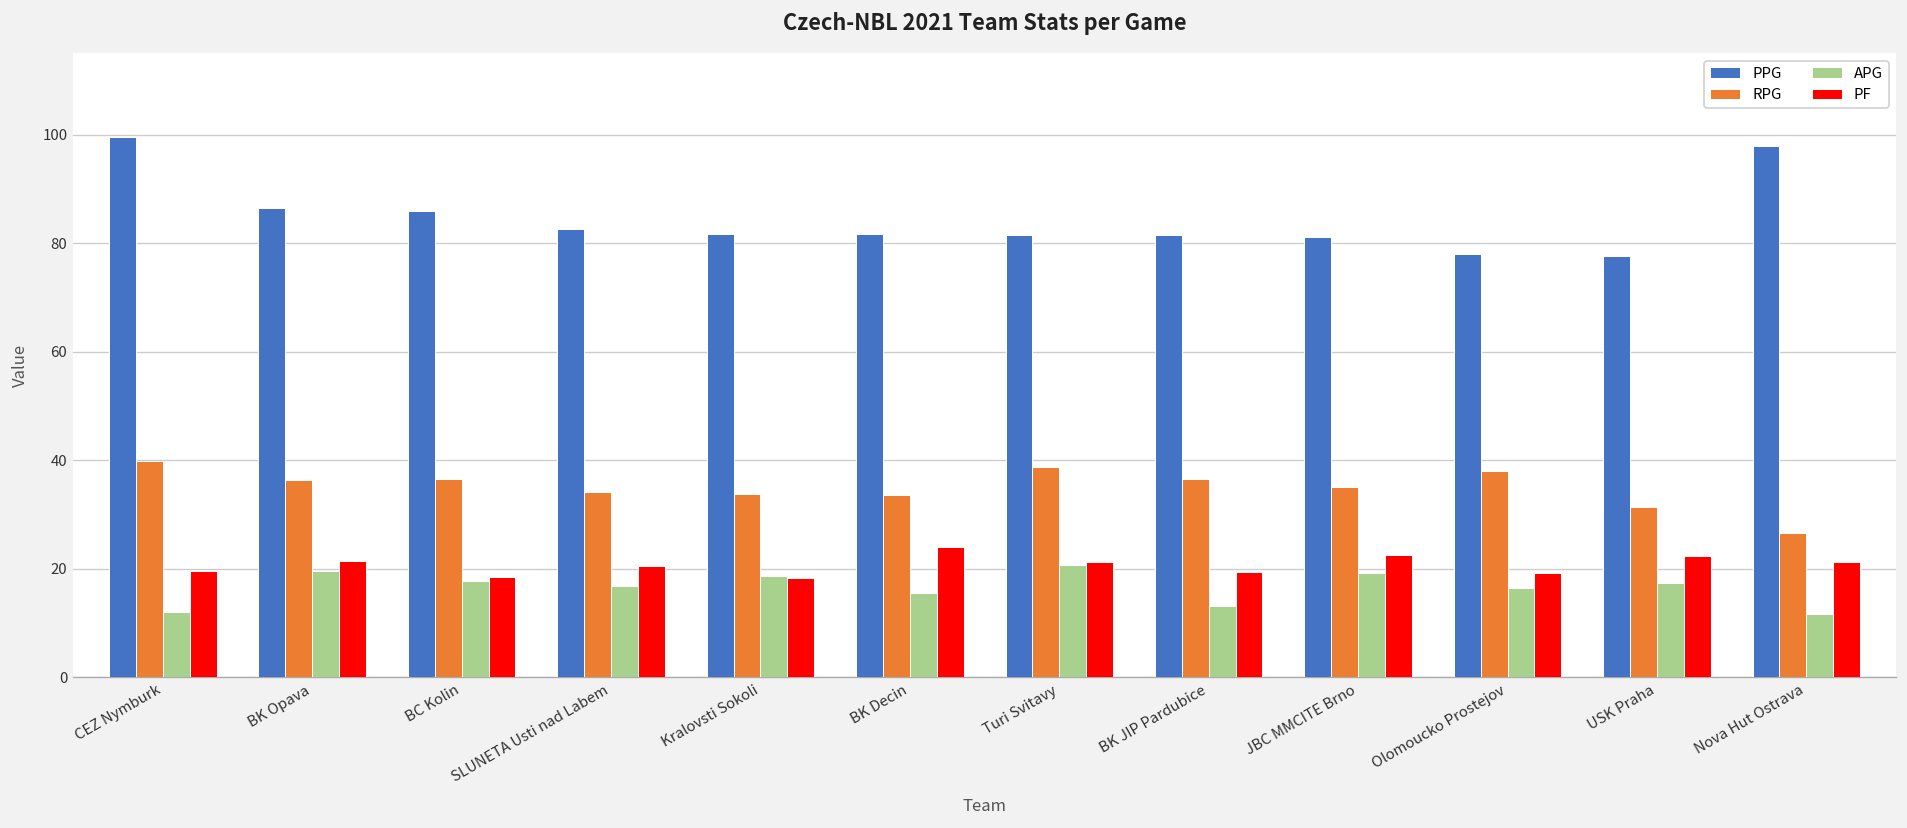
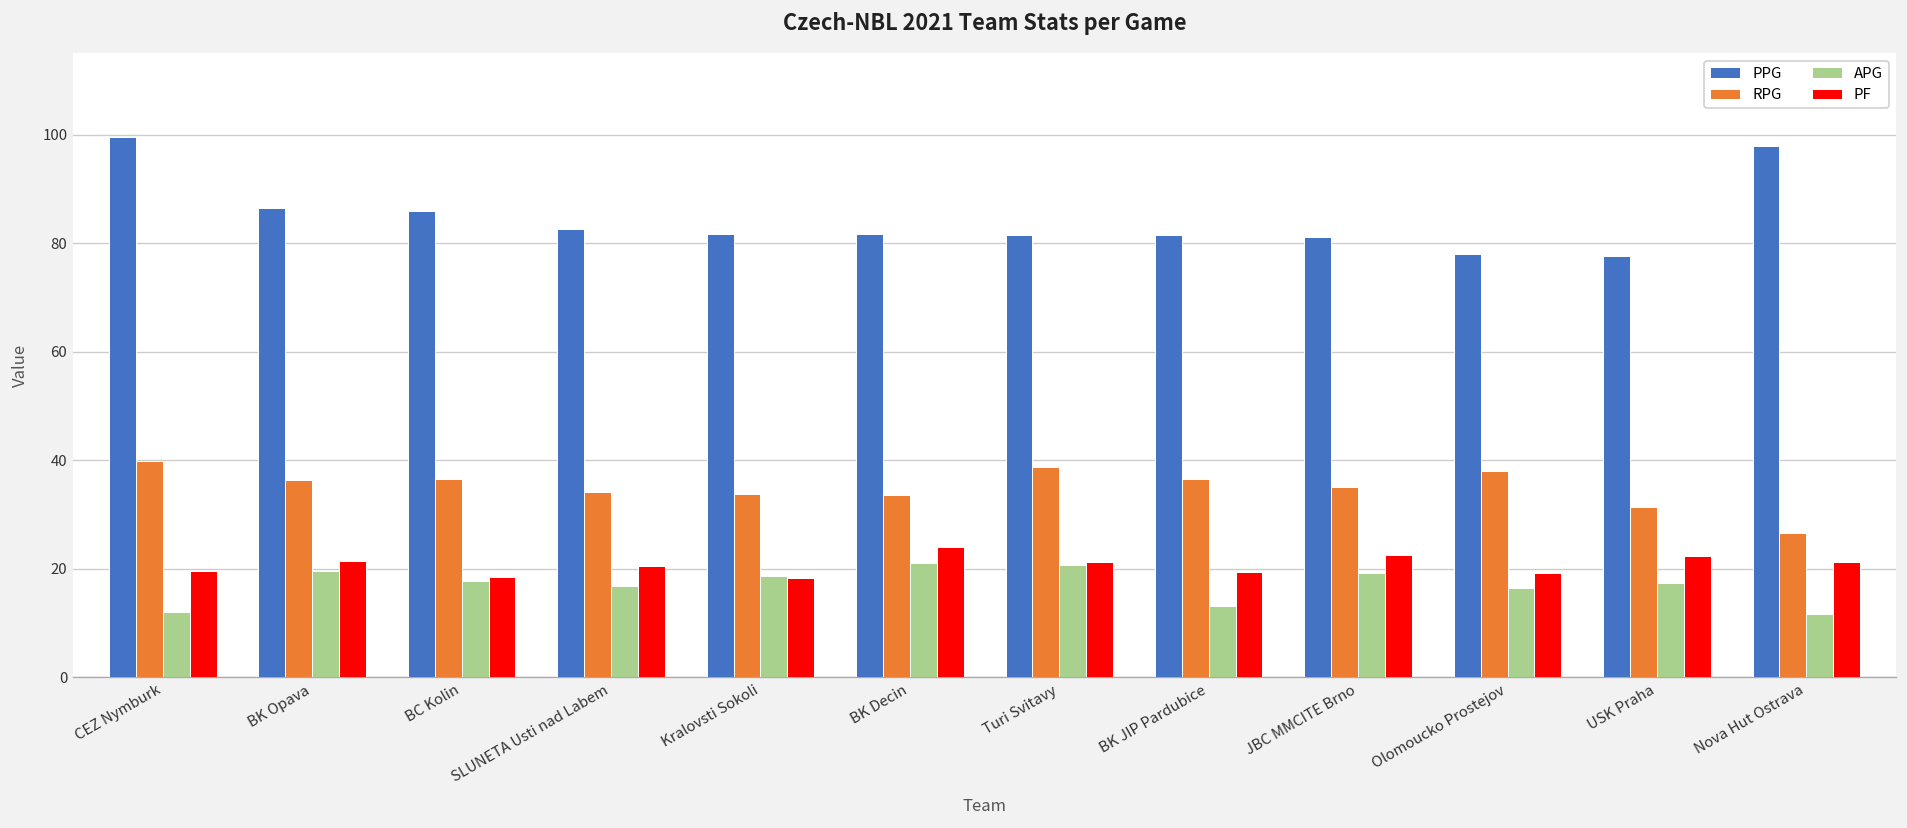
APG, BK Decin: 16 -> 21
